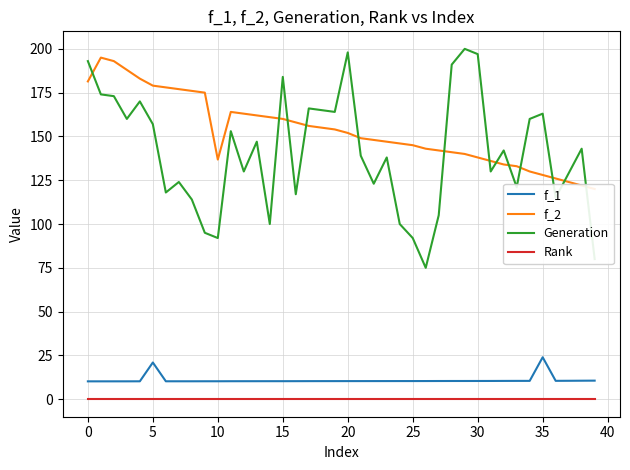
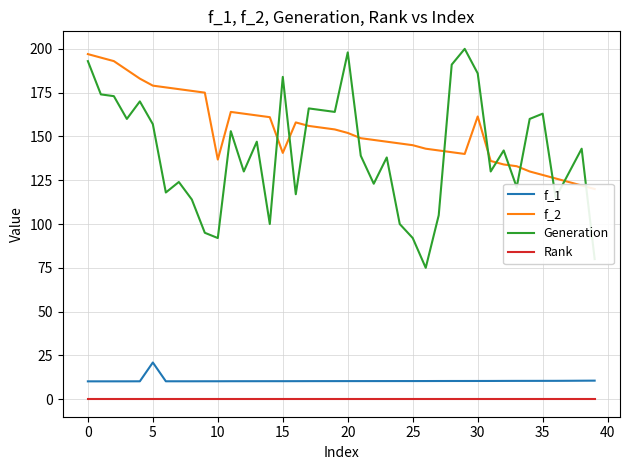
f_2, 0: 181 -> 197
f_2, 15: 160 -> 141
f_2, 30: 138 -> 161
Generation, 30: 197 -> 186
f_1, 35: 24 -> 10
